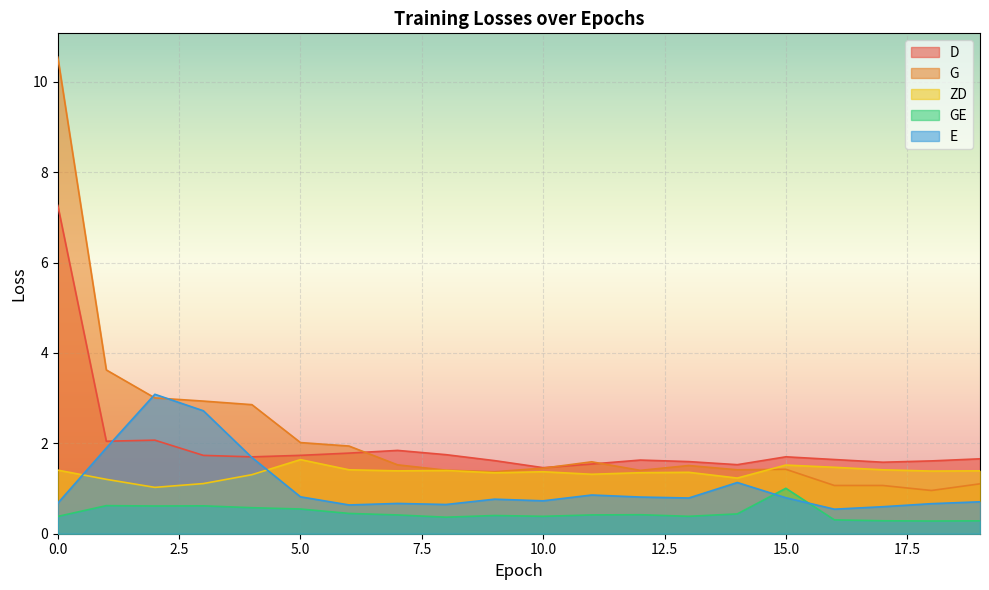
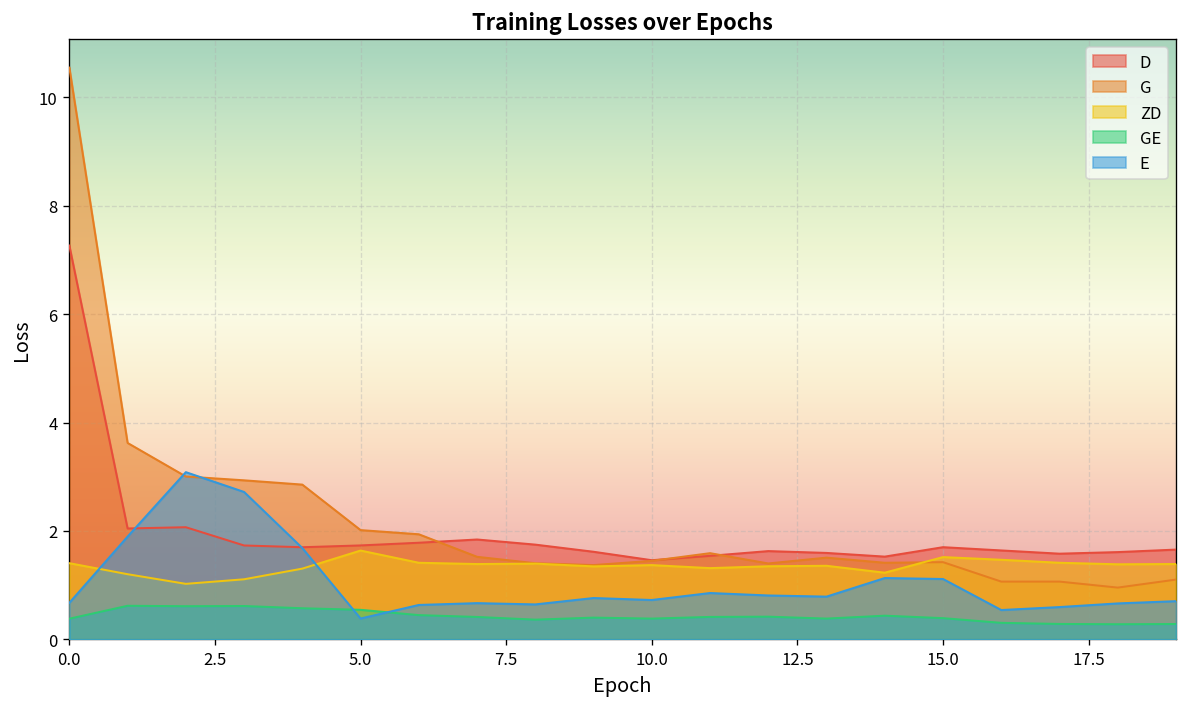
E, 5.0: 0.8 -> 0.4
GE, 15.0: 1.0 -> 0.4
E, 15.0: 0.8 -> 1.1
